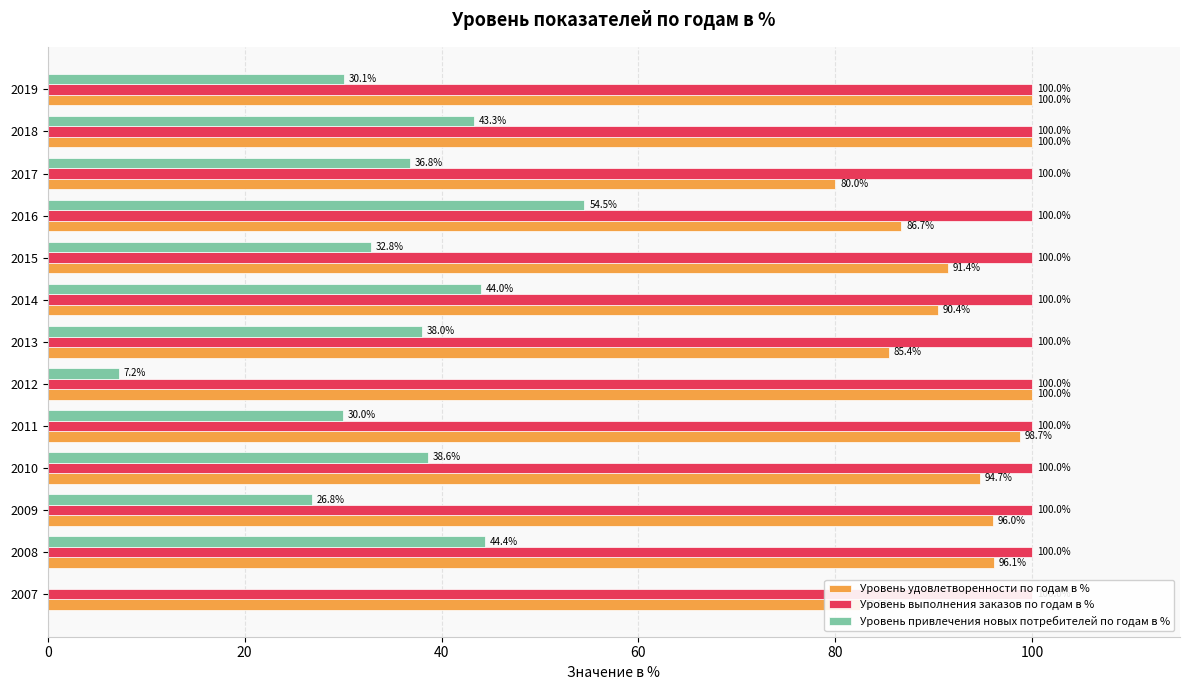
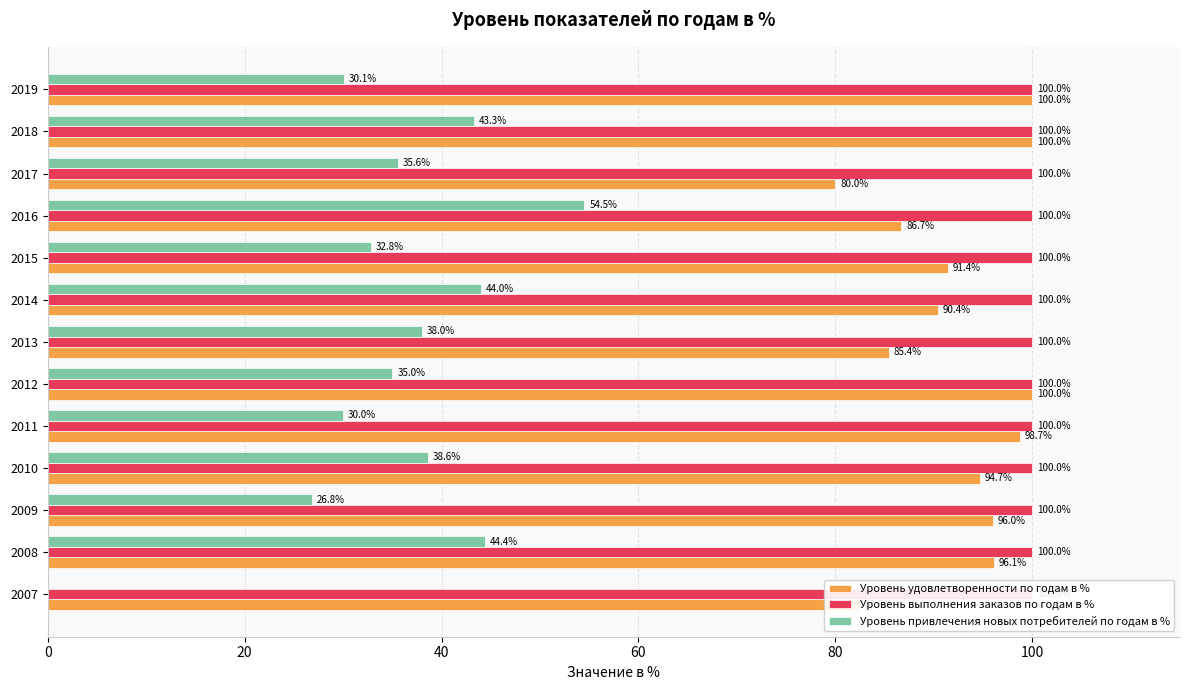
Уровень привлечения новых потребителей по годам в %, 2017: 36.8% -> 35.6%
Уровень привлечения новых потребителей по годам в %, 2012: 7.2% -> 35.0%
